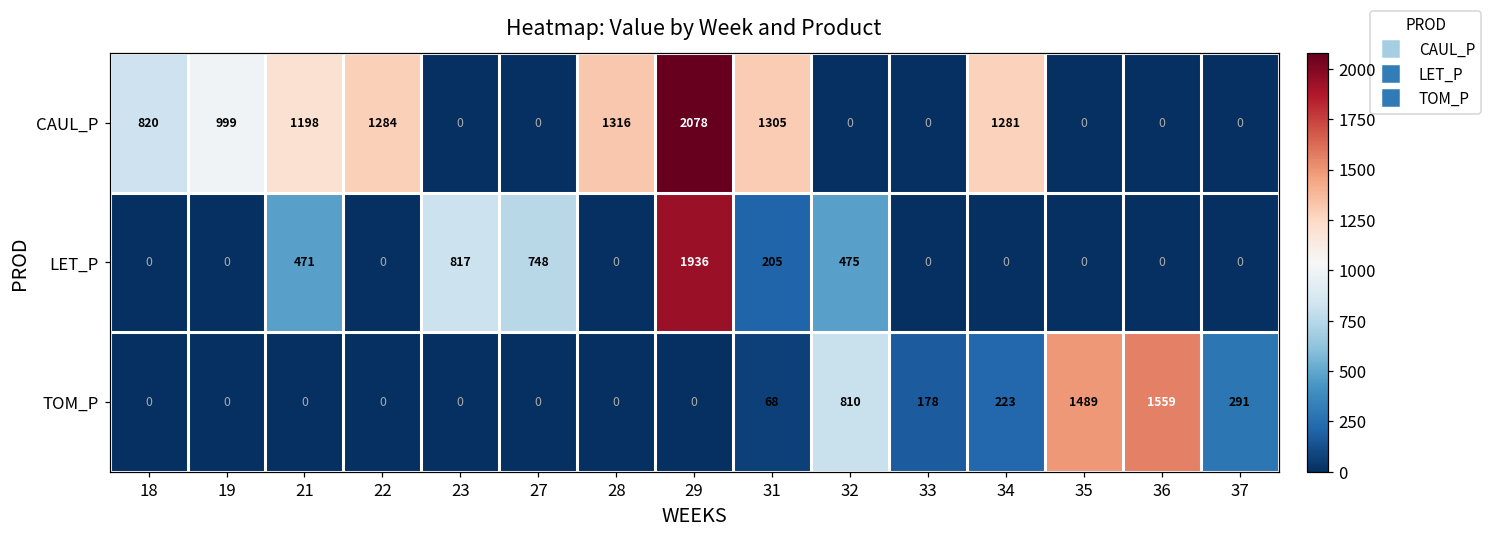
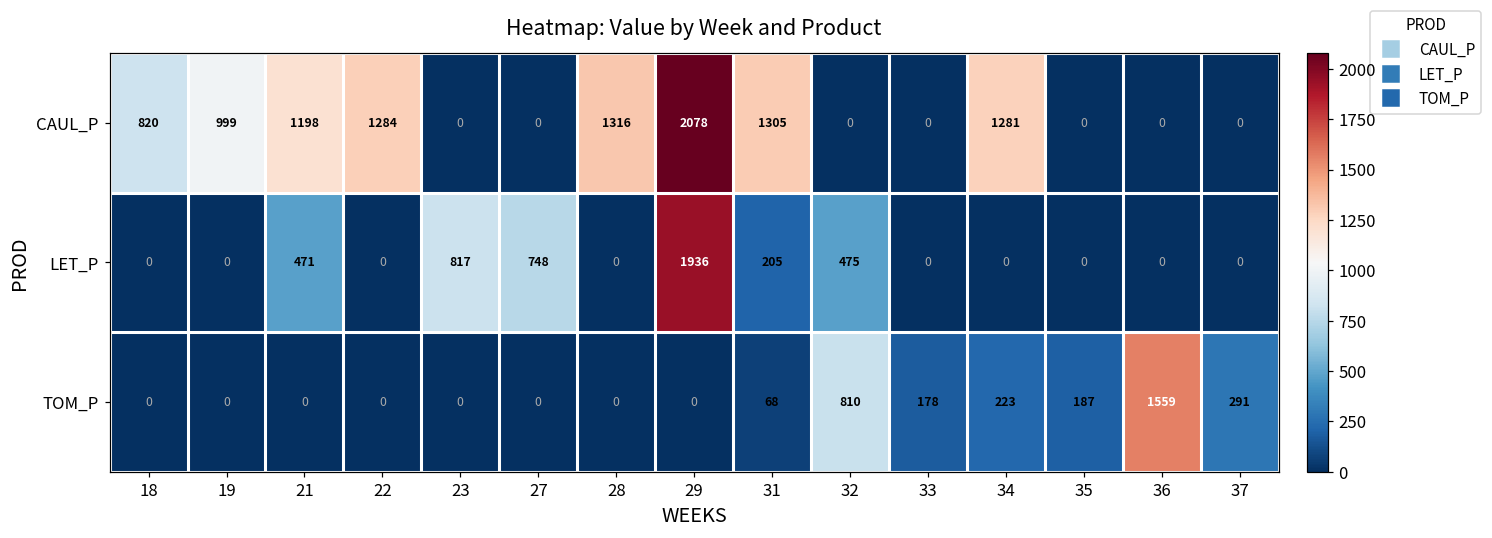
TOM_P, 35: 1489 -> 187
